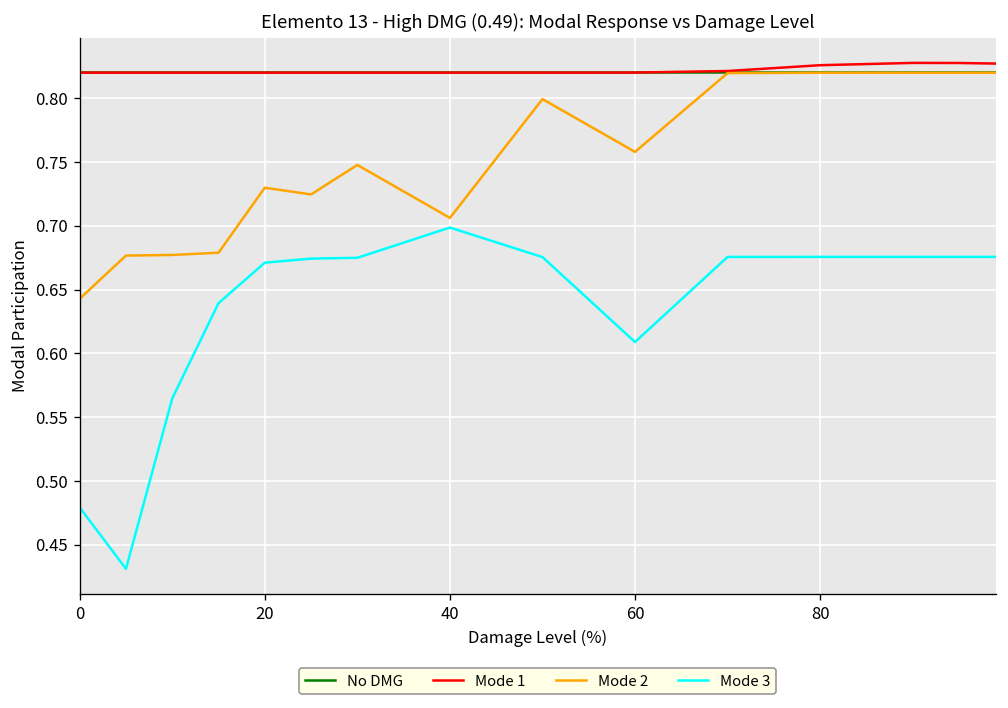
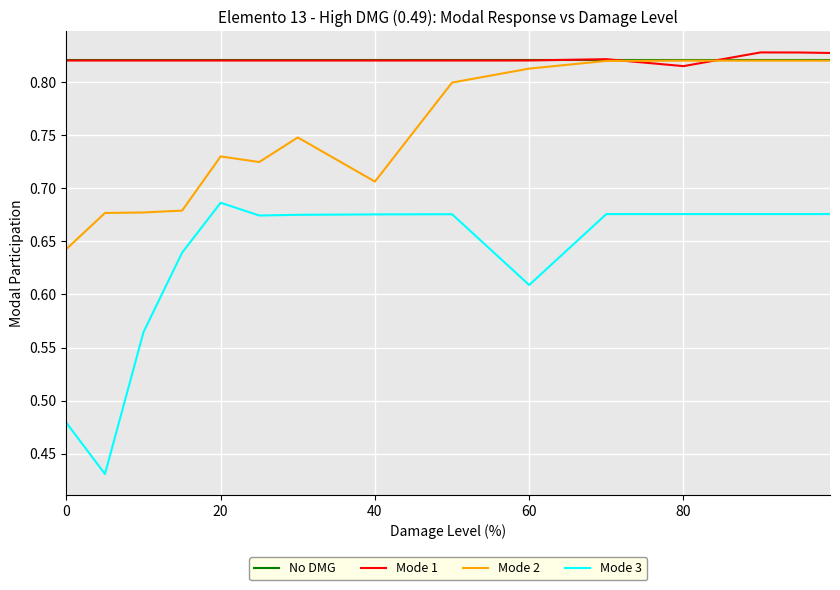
Mode 3, 20: 0.671 -> 0.686
Mode 3, 40: 0.699 -> 0.675
Mode 2, 60: 0.758 -> 0.812
Mode 1, 80: 0.826 -> 0.815
